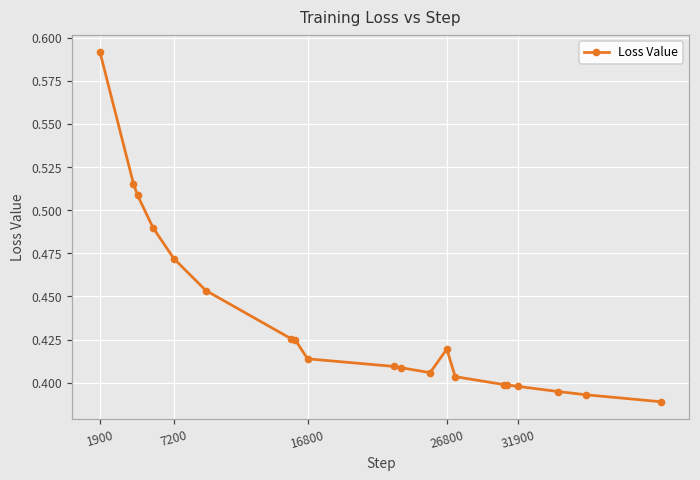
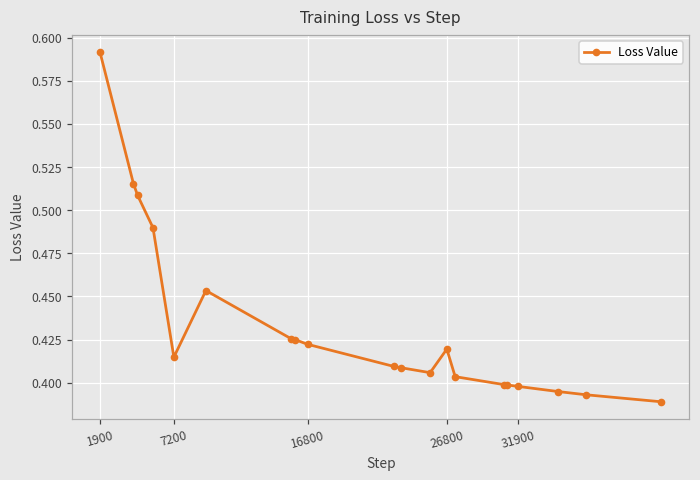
7200: 0.472 -> 0.415
16800: 0.414 -> 0.422
